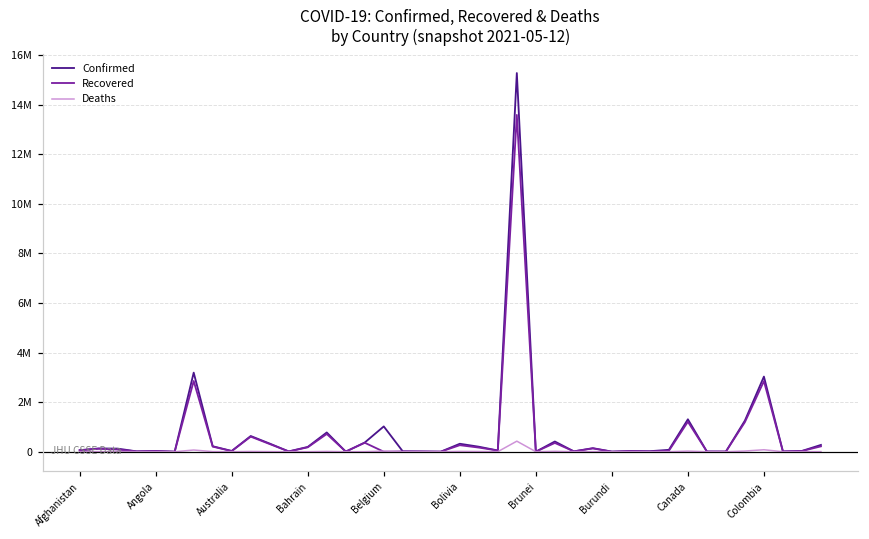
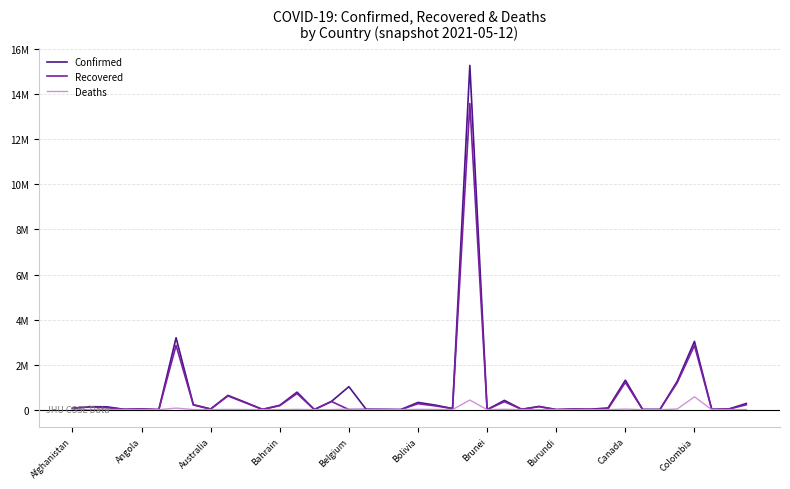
Deaths, Colombia: 100000 -> 600000
